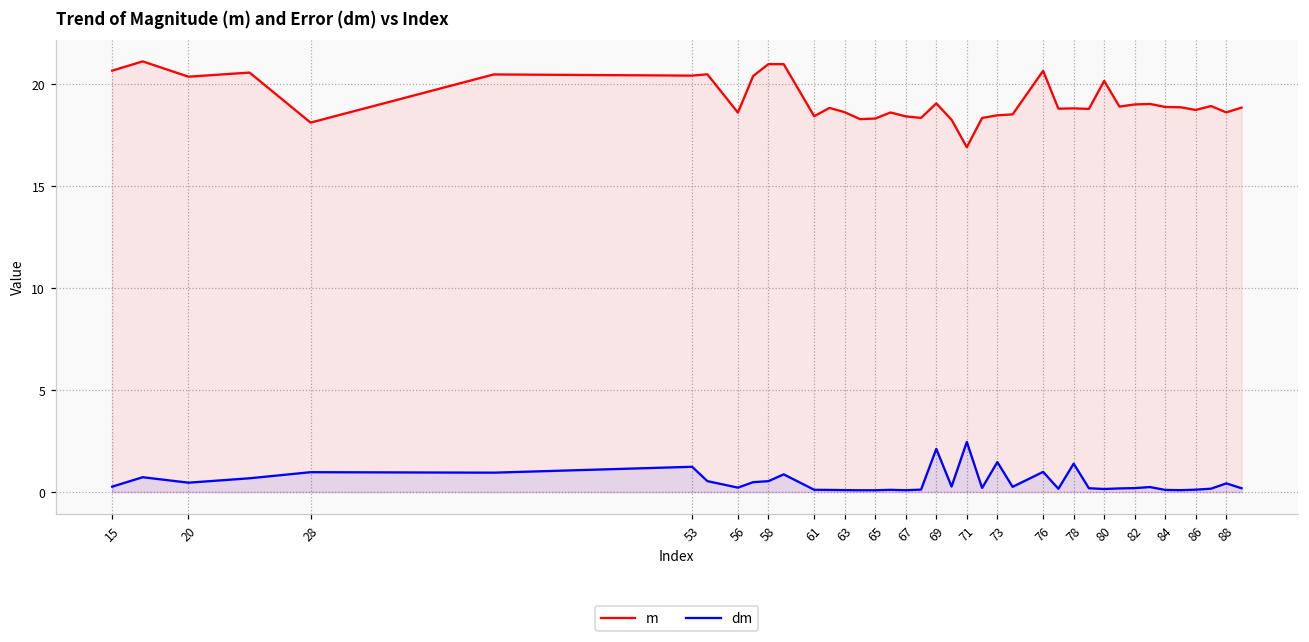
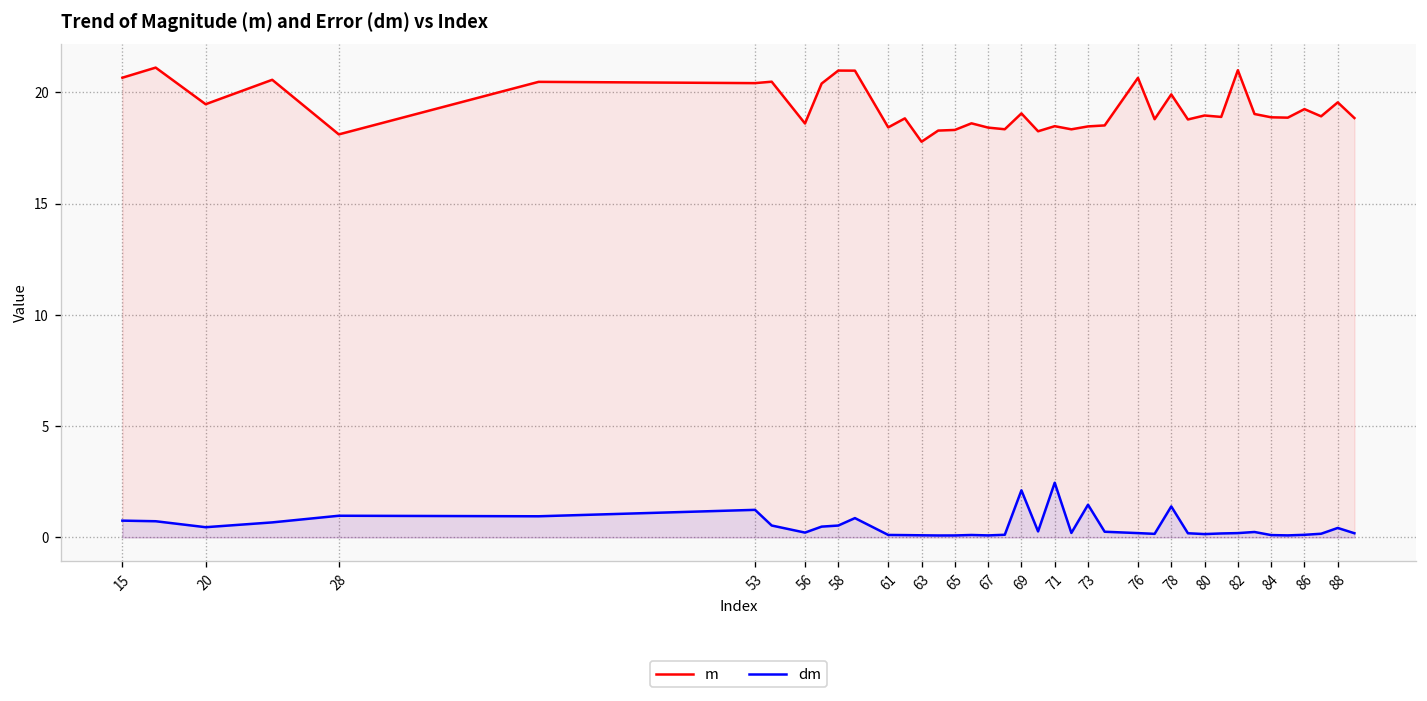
dm, 15: 0.3 -> 0.8
m, 20: 20.4 -> 19.5
m, 63: 18.6 -> 17.8
m, 71: 16.9 -> 18.5
dm, 76: 1.0 -> 0.2
m, 78: 18.8 -> 19.9
m, 80: 20.2 -> 19.0
m, 82: 19.0 -> 21.0
m, 86: 18.7 -> 19.2
m, 88: 18.6 -> 19.5
